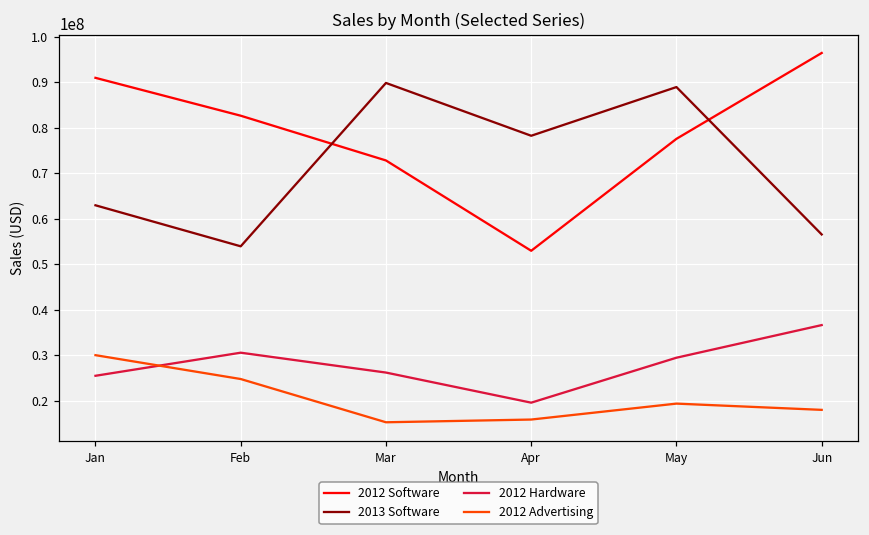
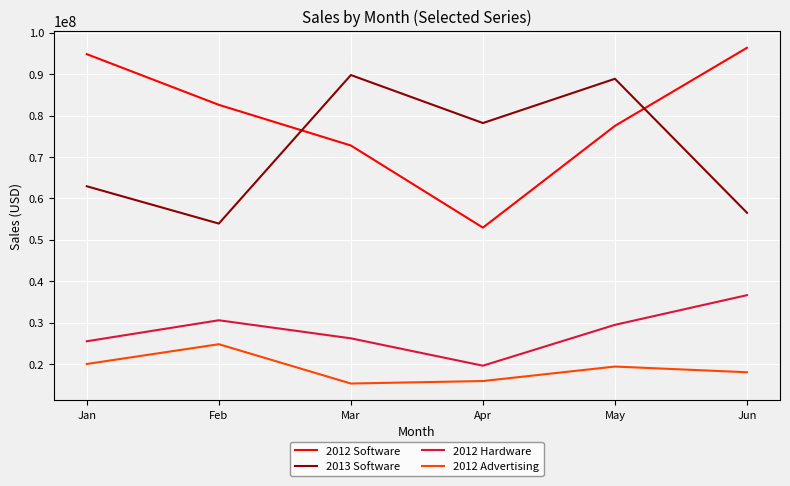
2012 Software, Jan: 91000000 -> 95000000
2012 Advertising, Jan: 30000000 -> 20000000
